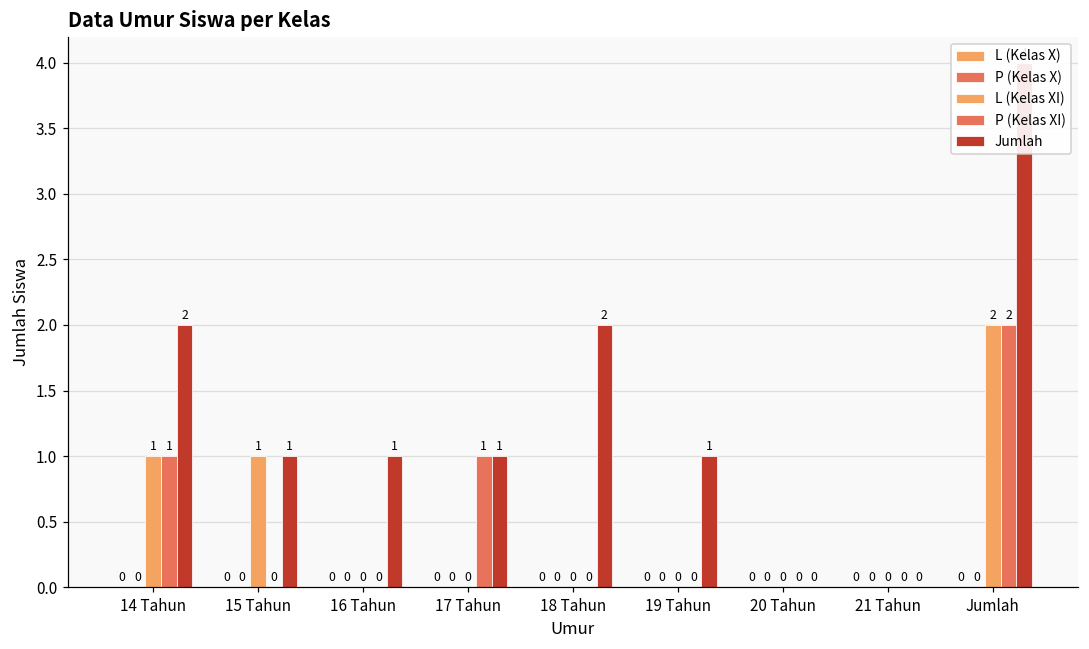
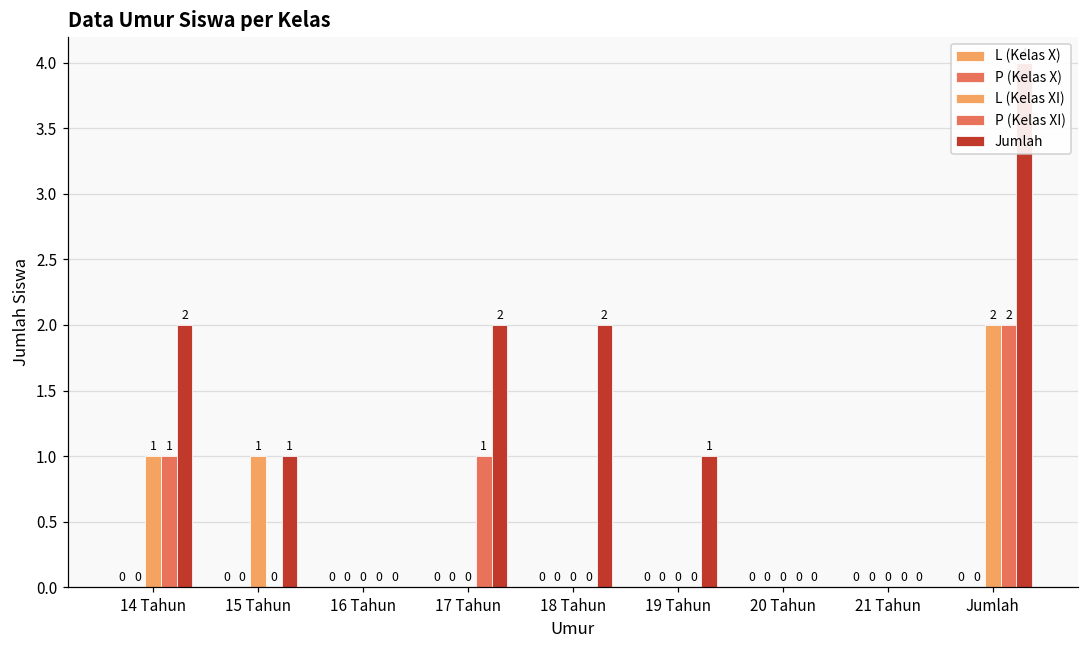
Jumlah, 16 Tahun: 1 -> 0
Jumlah, 17 Tahun: 1 -> 2
